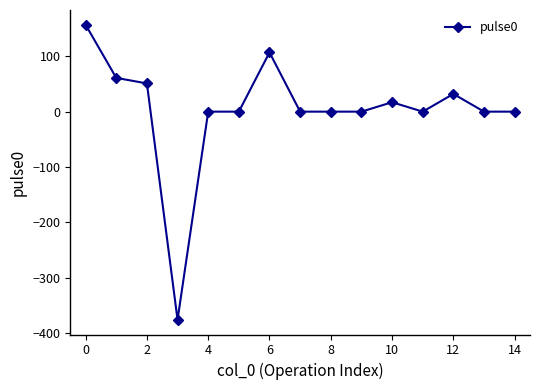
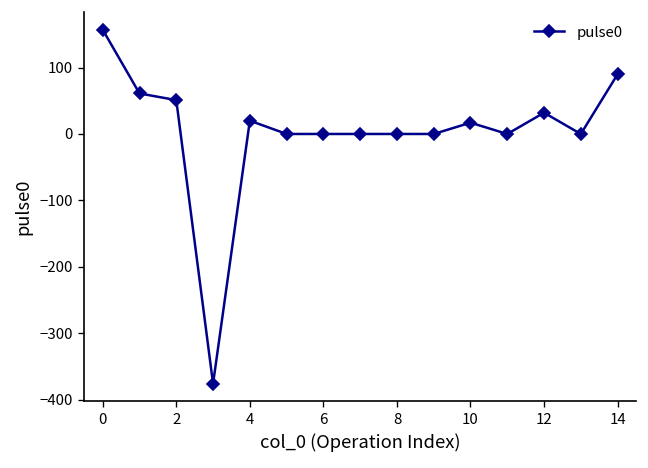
4: 0 -> 20
6: 110 -> 0
14: 0 -> 90
